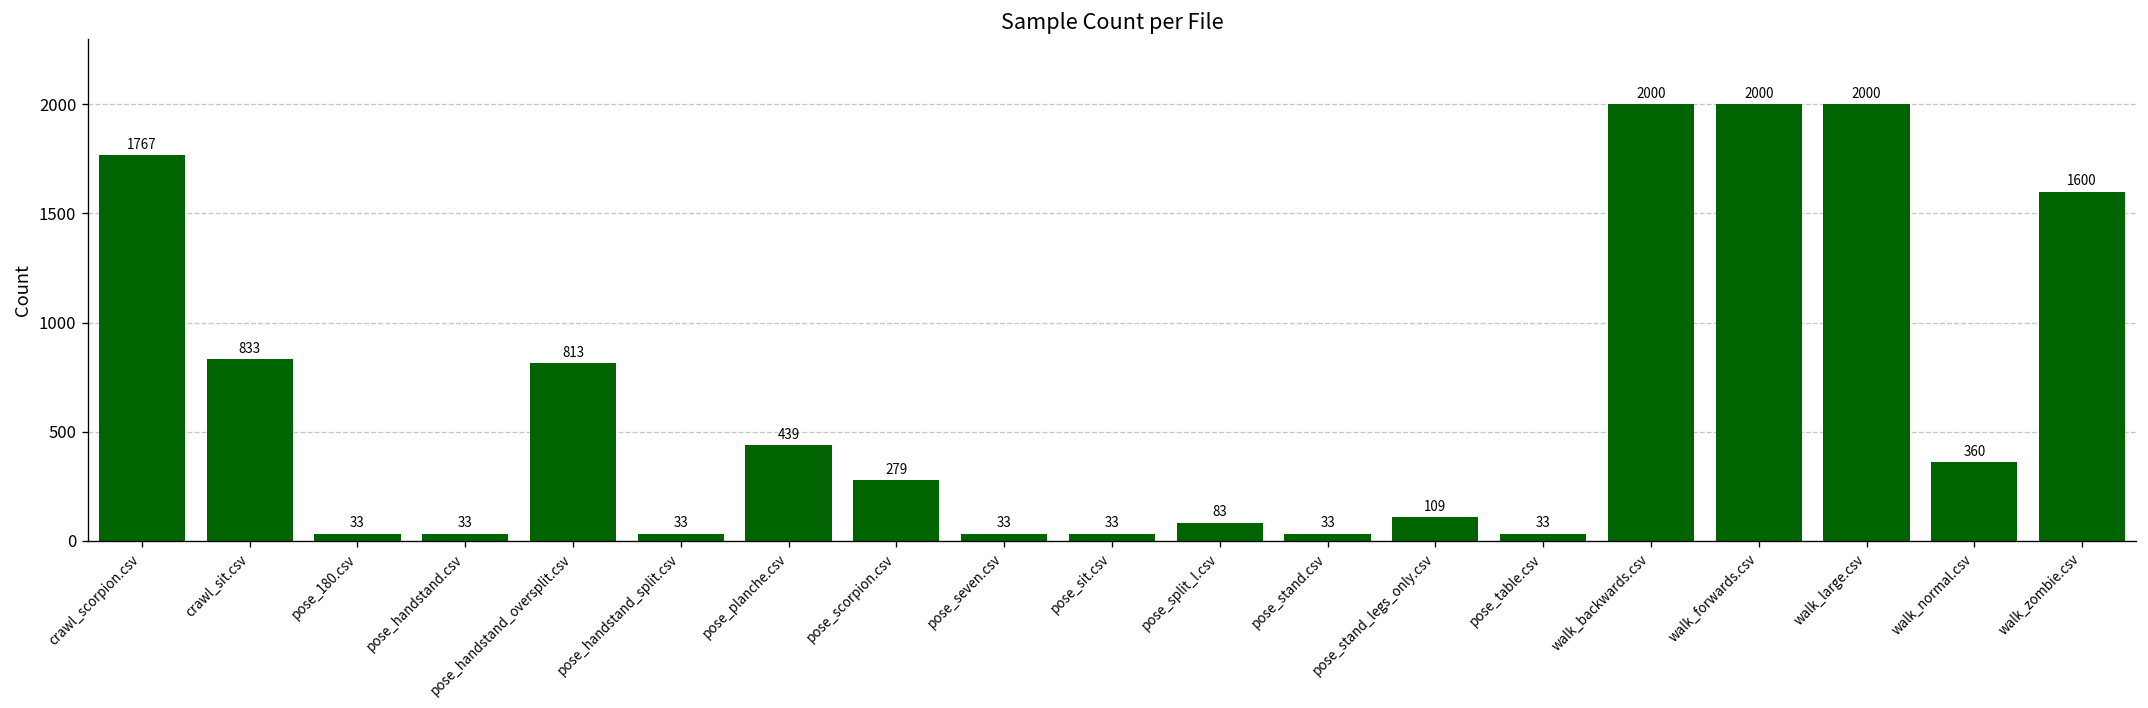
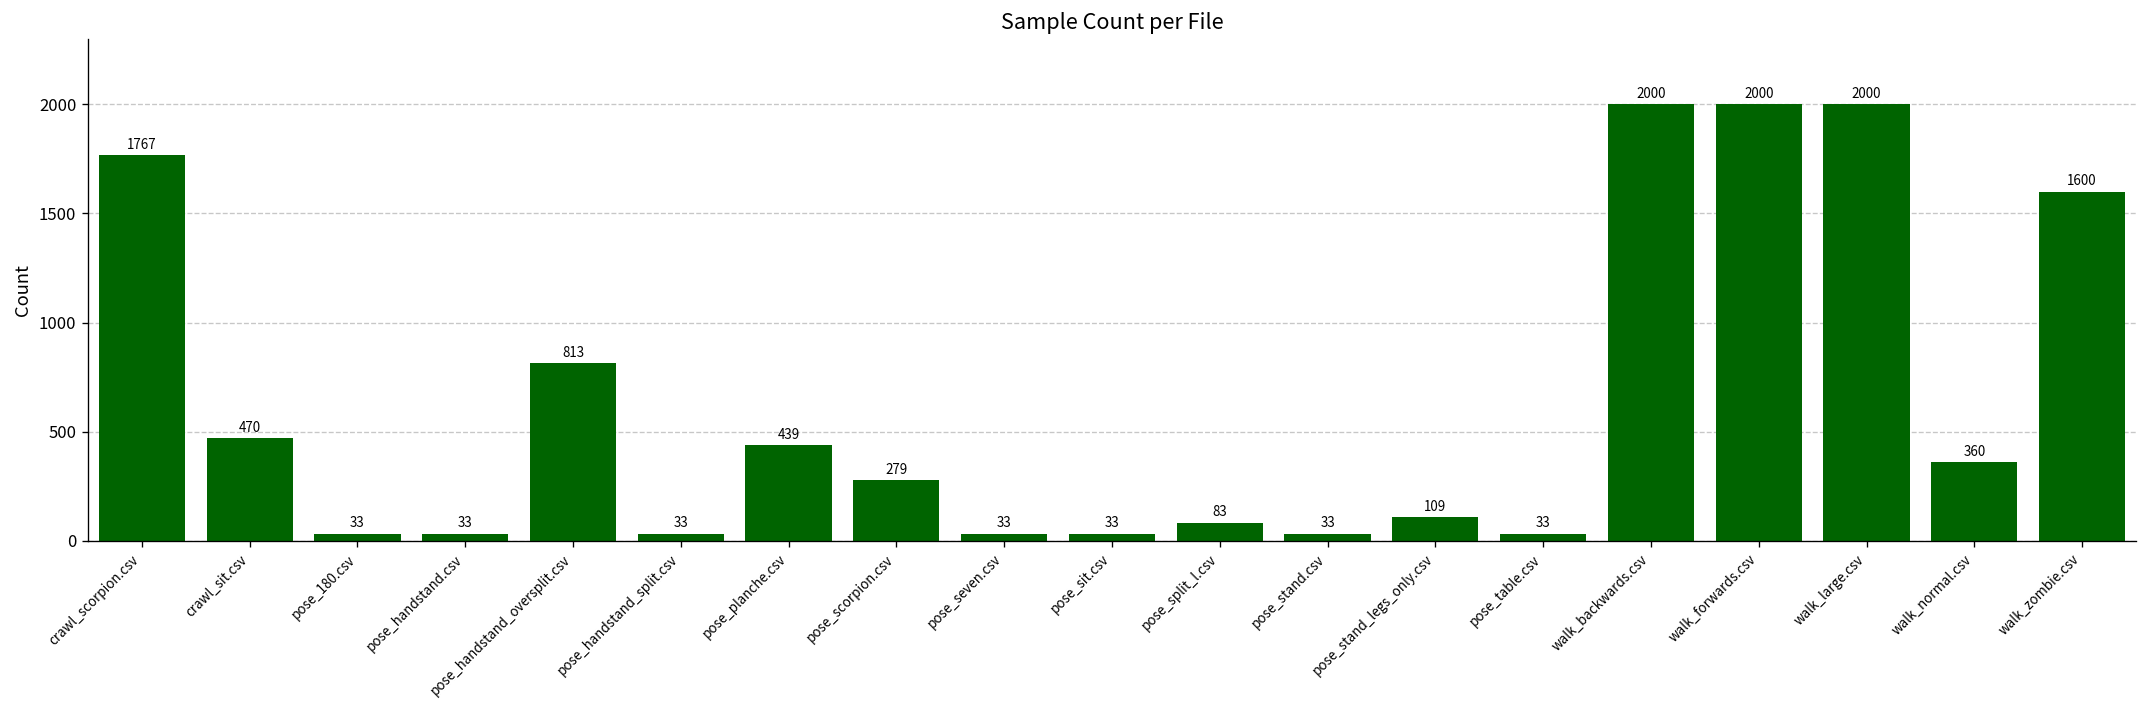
crawl_sit.csv: 833 -> 470
